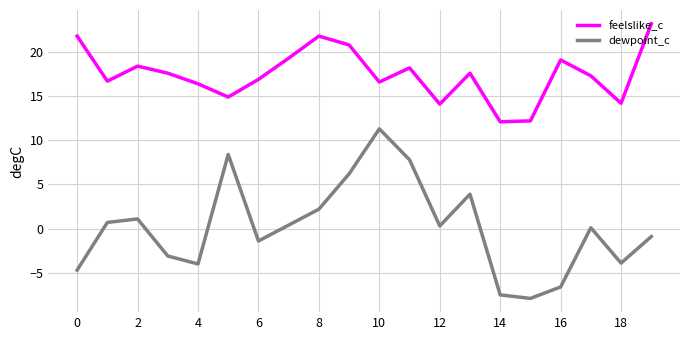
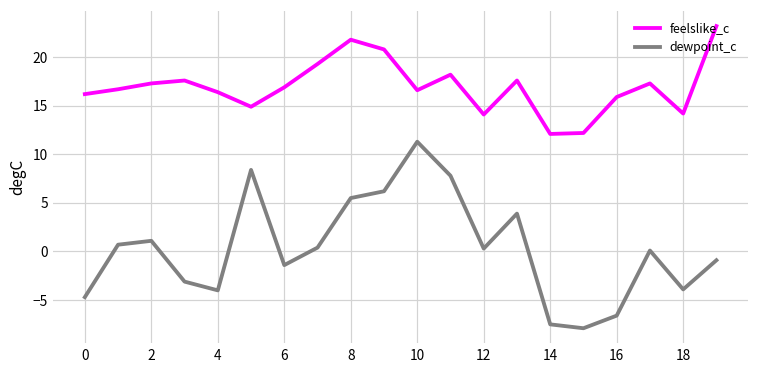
feelslike_c, 0: 22 -> 16
feelslike_c, 2: 18 -> 17
dewpoint_c, 8: 2 -> 6
feelslike_c, 16: 19 -> 16
